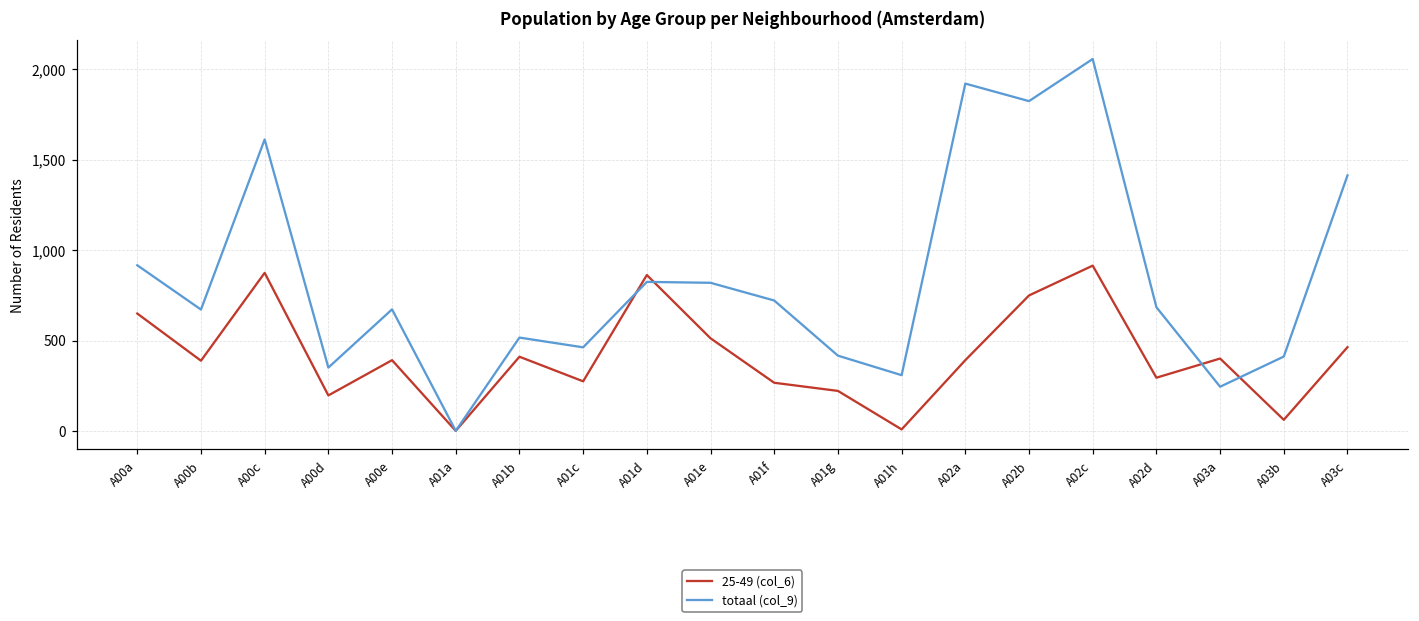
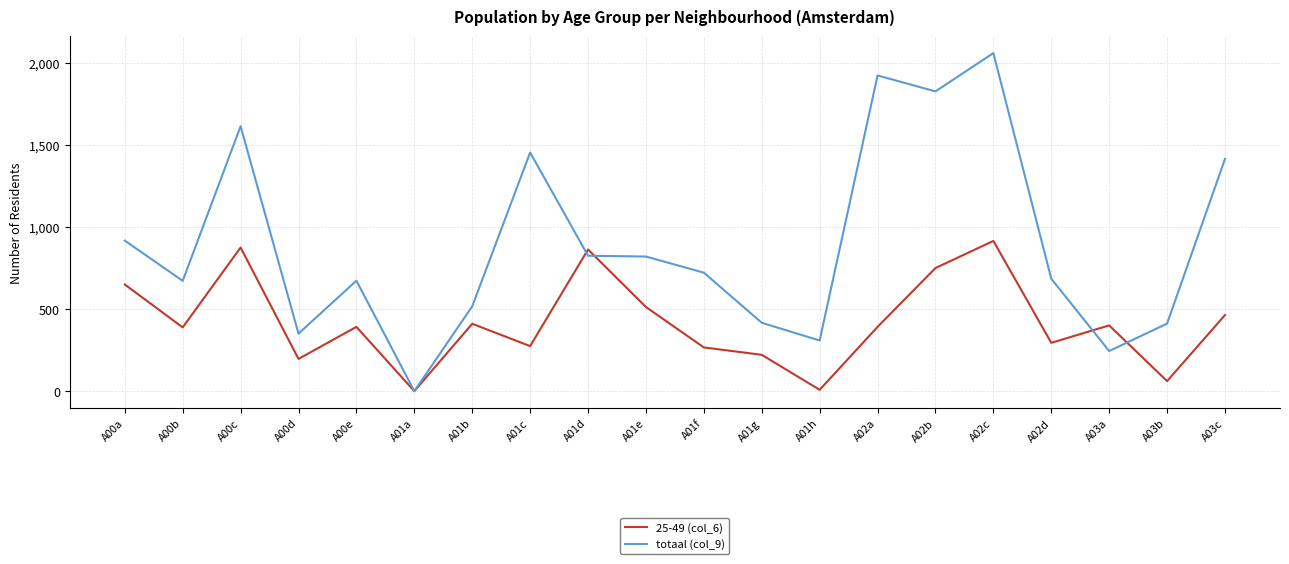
totaal (col_9), A01c: 460 -> 1,450
